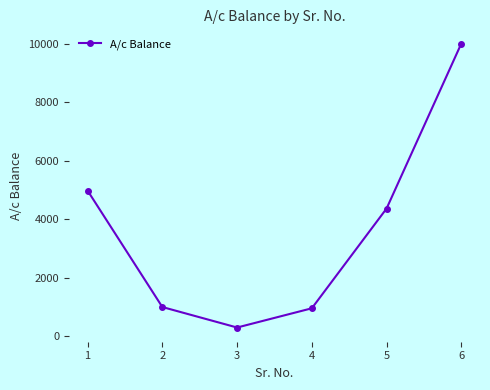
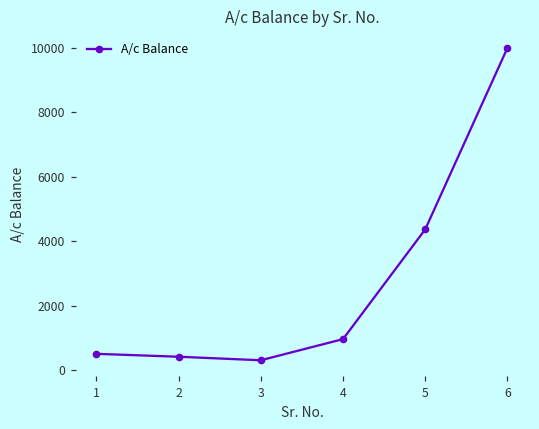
1: 5000 -> 500
2: 1000 -> 400
